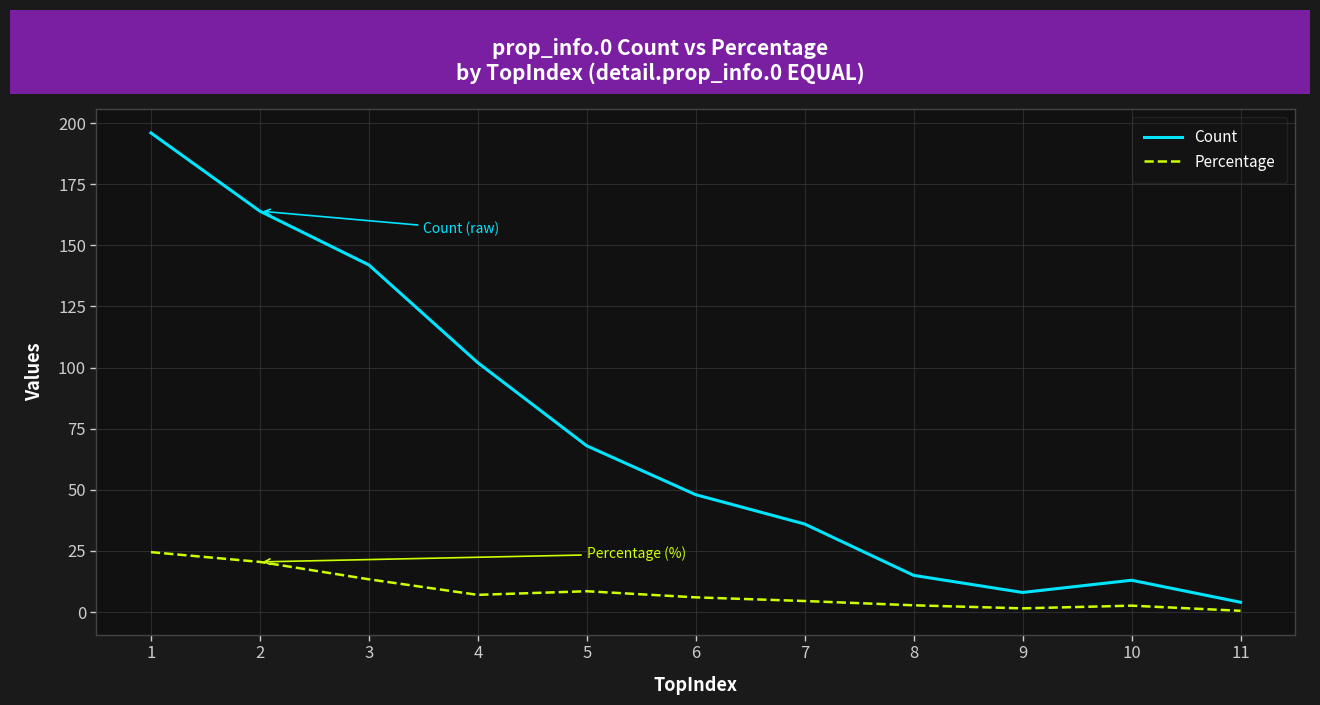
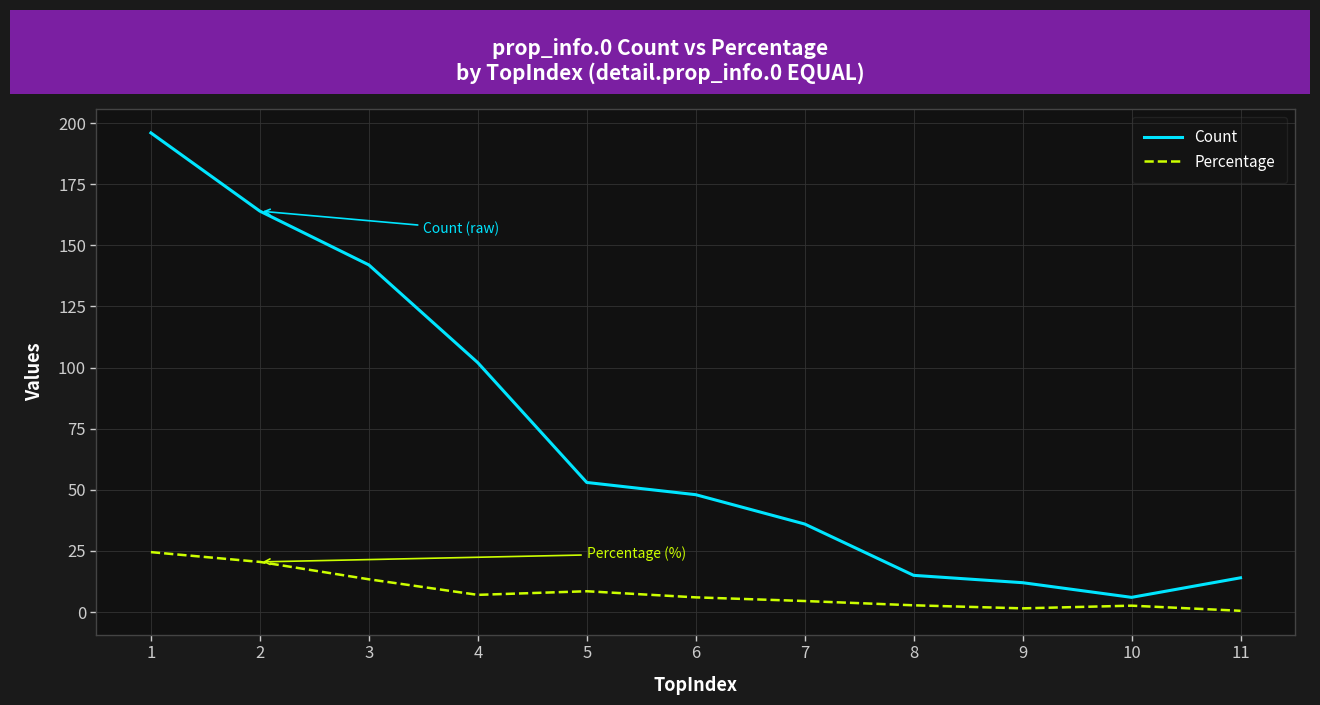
Count, 5: 68 -> 53
Count, 9: 8 -> 12
Count, 10: 13 -> 6
Count, 11: 4 -> 14
